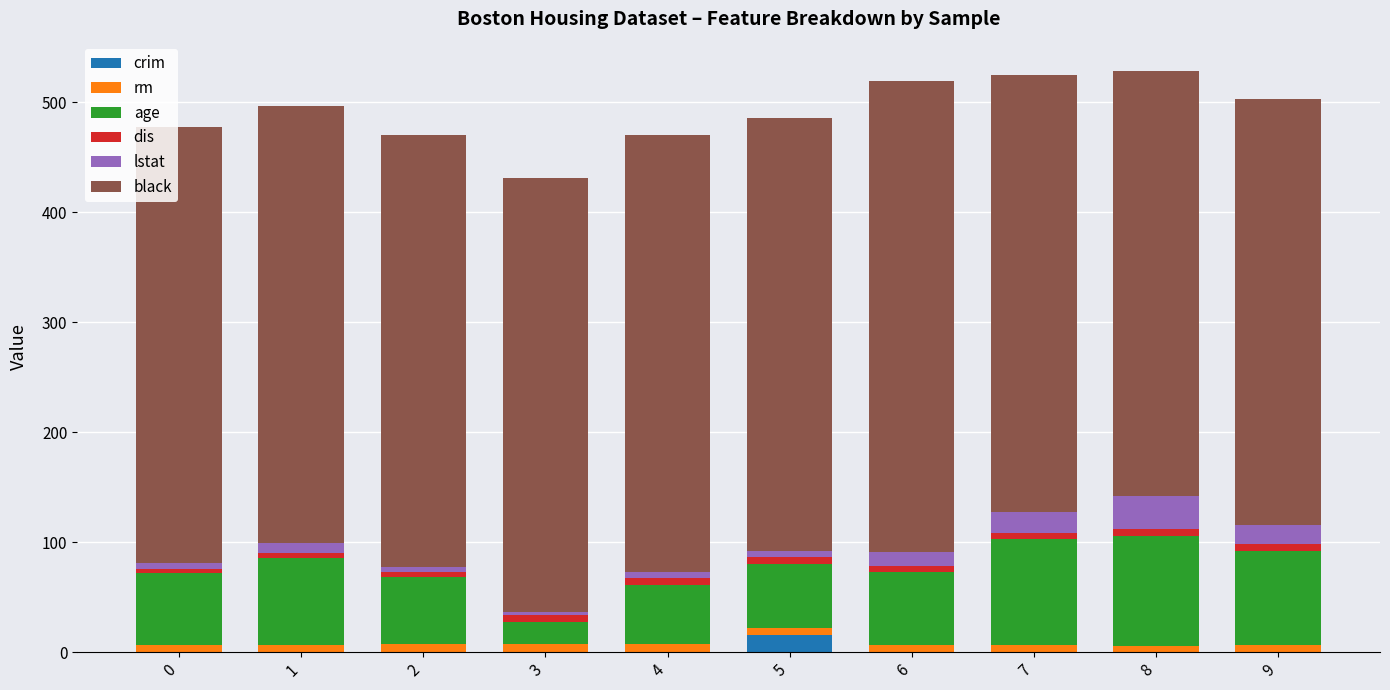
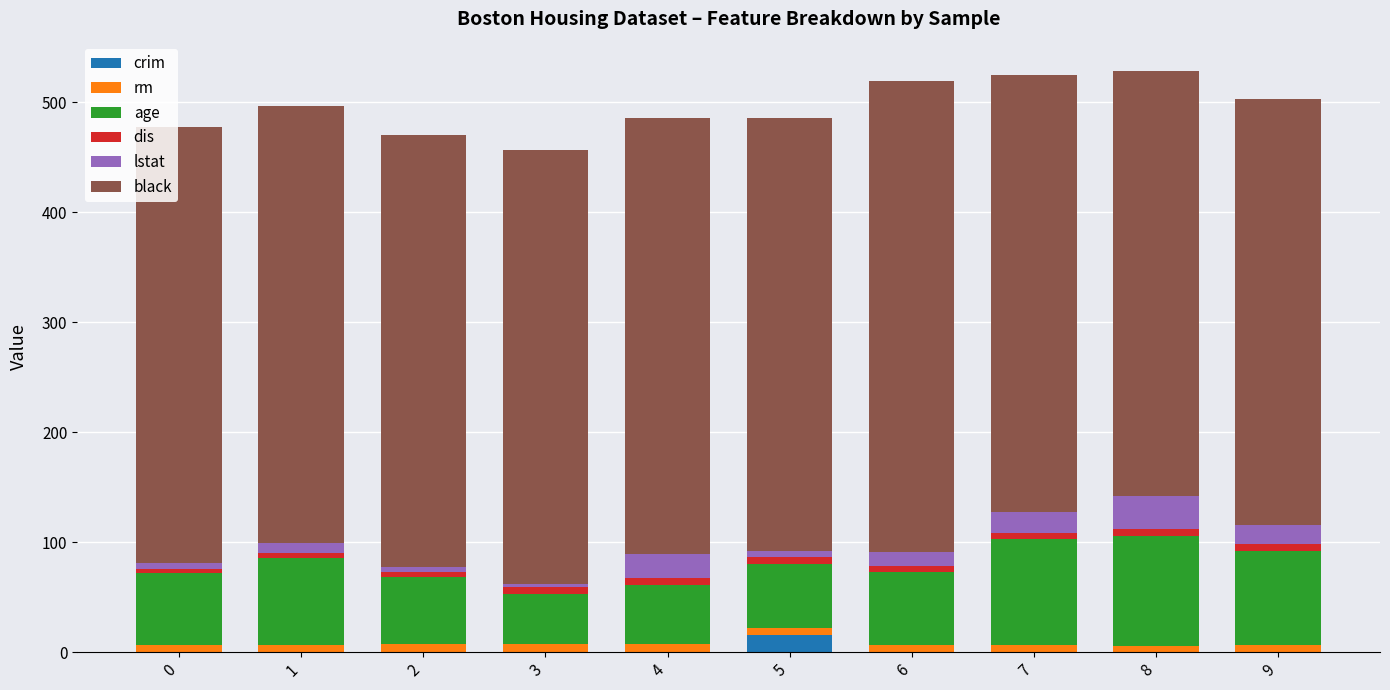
age, 3: 21 -> 46
lstat, 4: 5 -> 21
